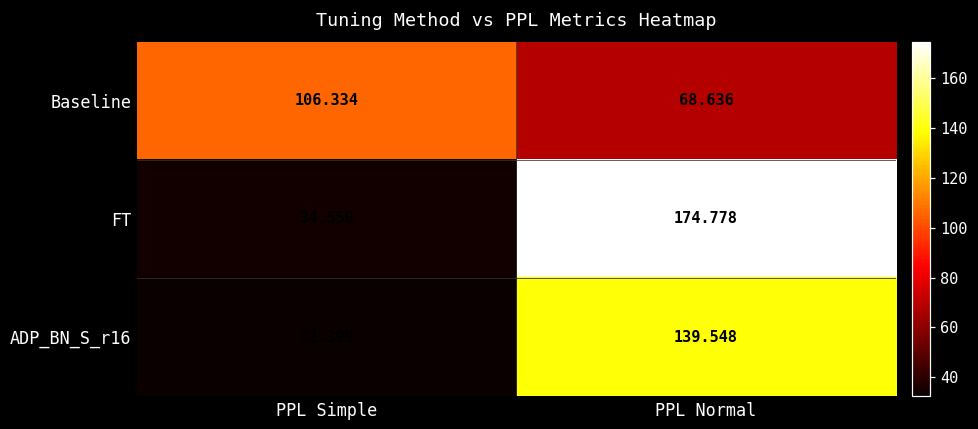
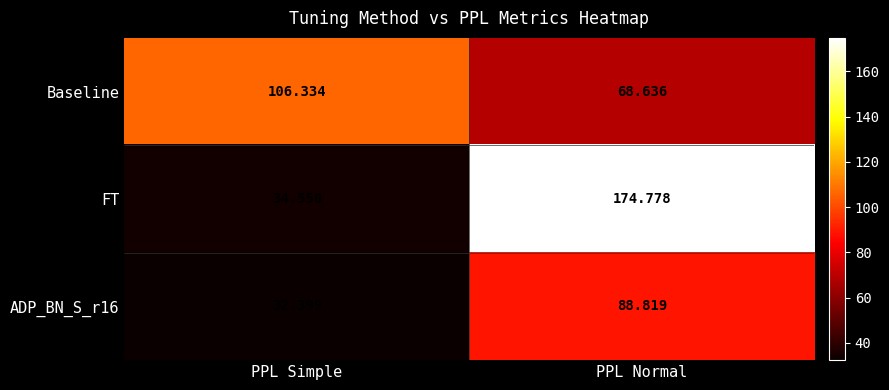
ADP_BN_S_r16, PPL Normal: 139.548 -> 88.819
